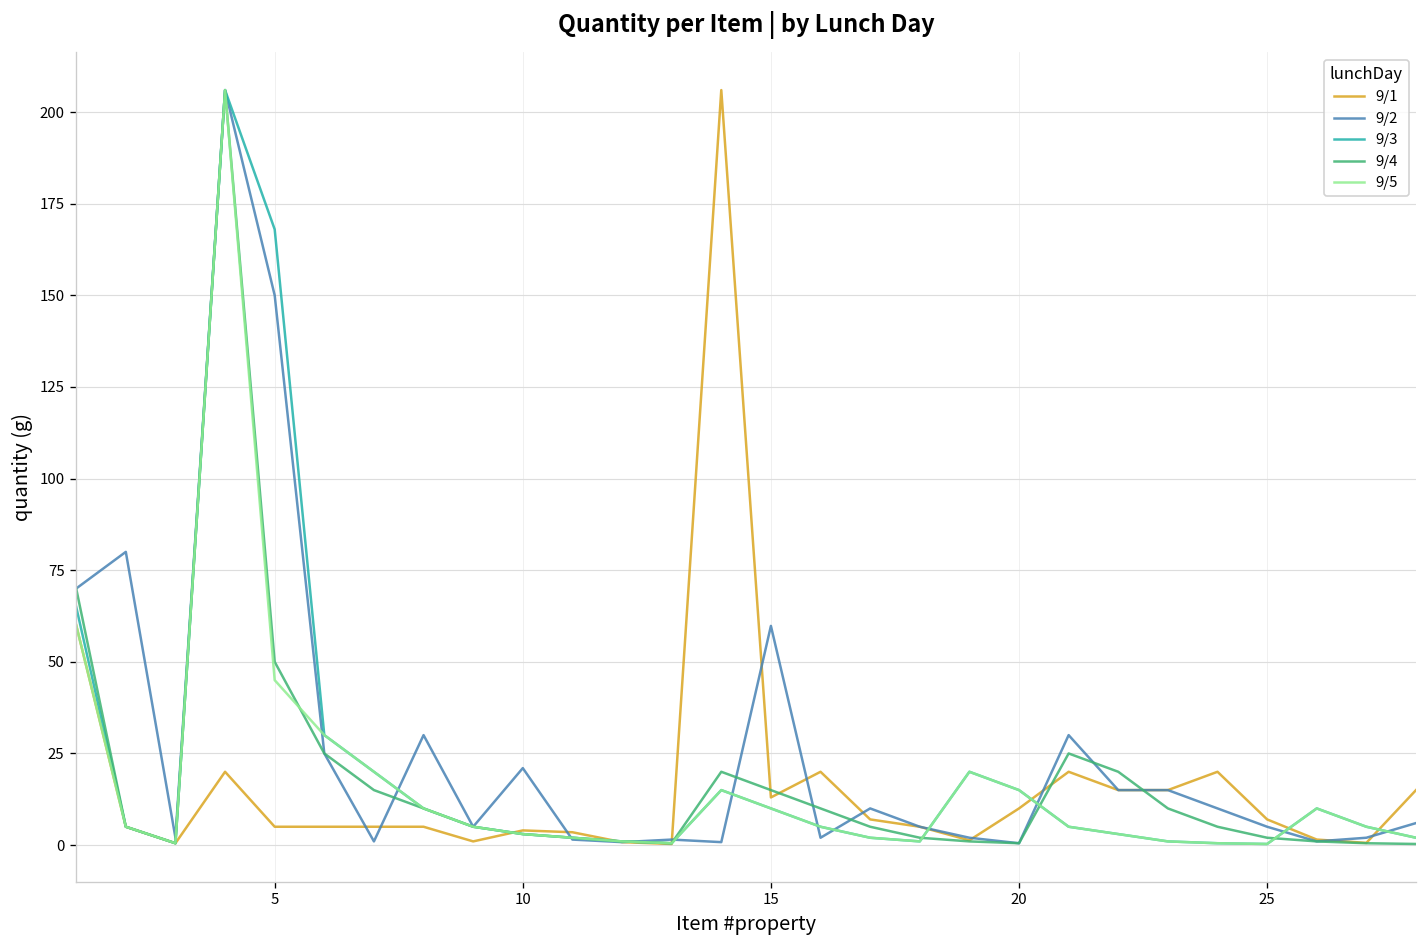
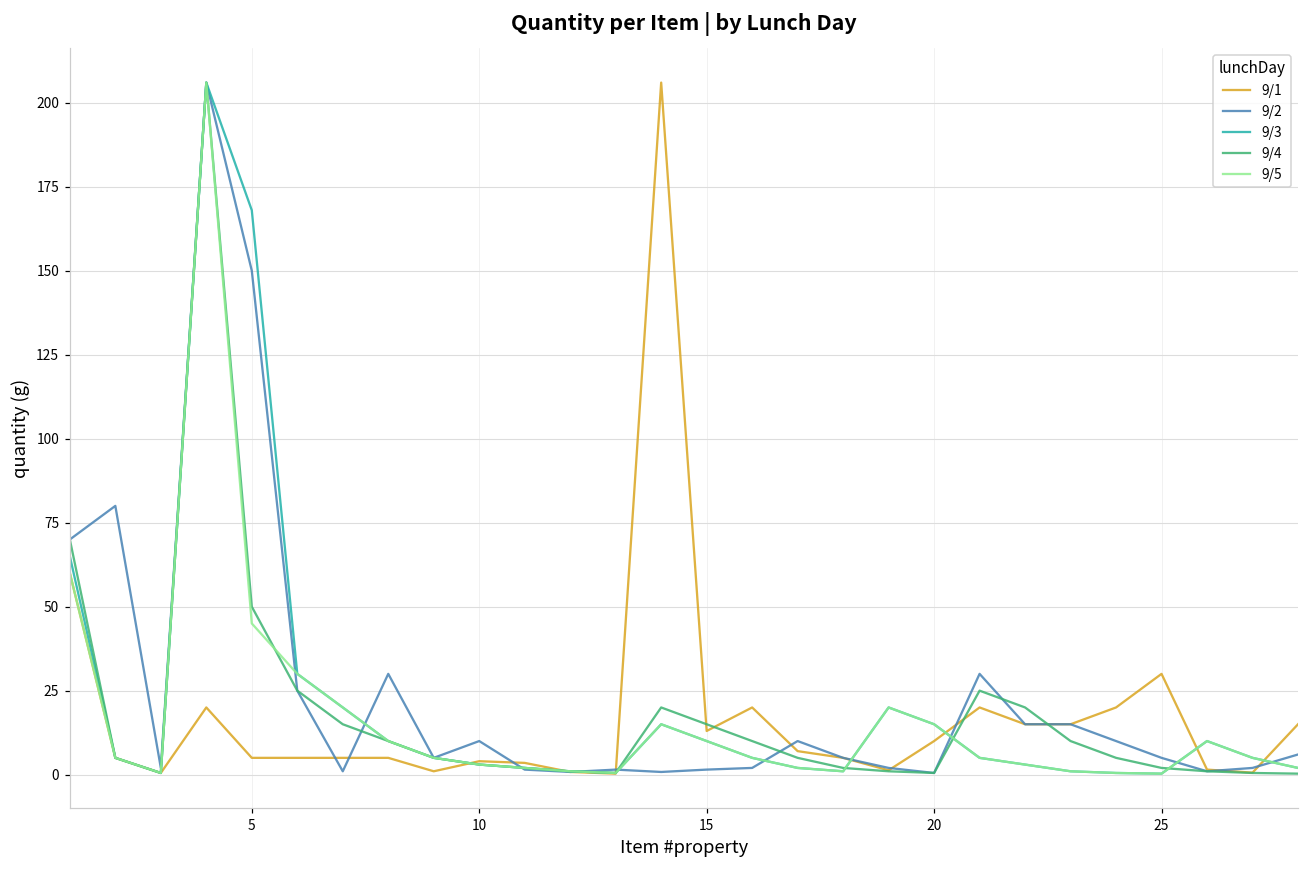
9/2, 10: 21 -> 10
9/2, 15: 60 -> 2
9/1, 25: 7 -> 30
